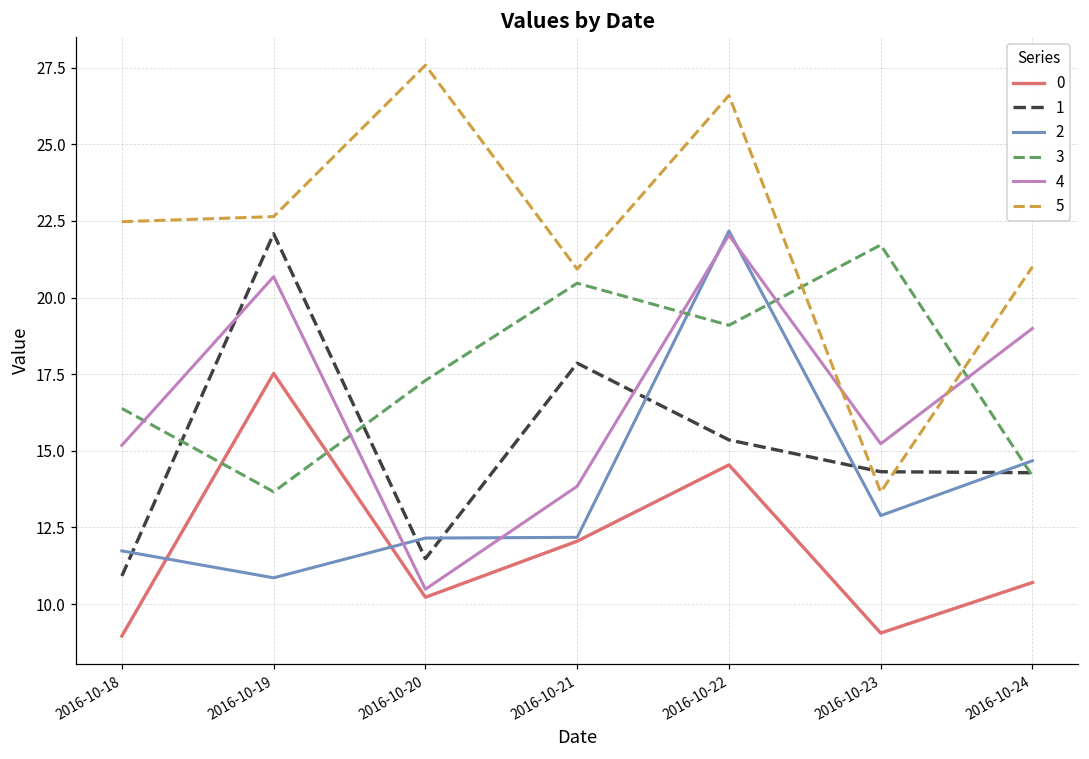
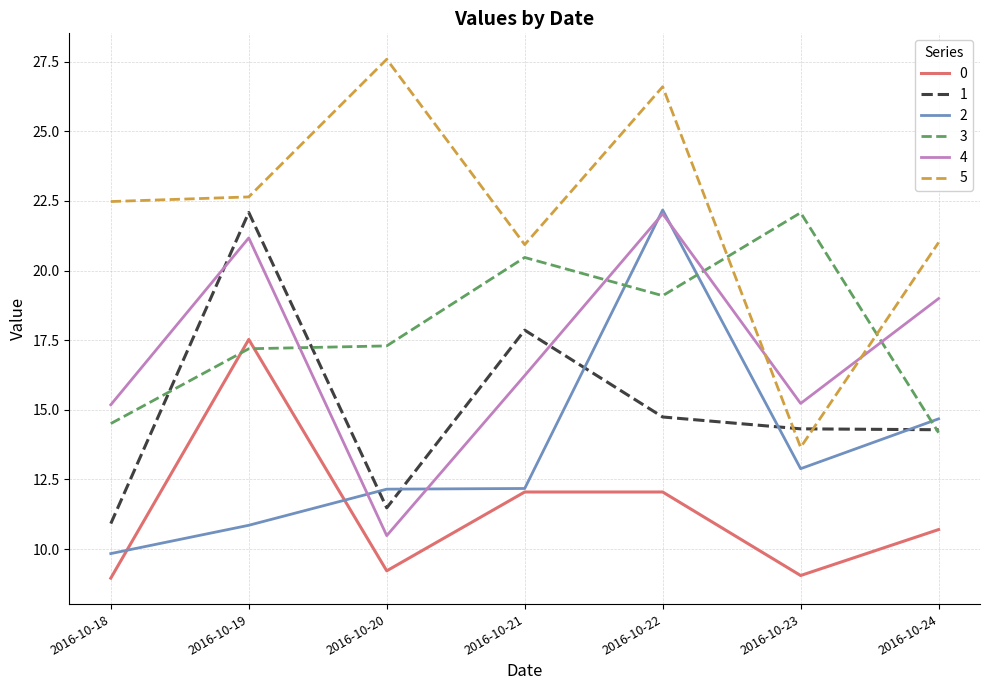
2, 2016-10-18: 11.7 -> 9.8
3, 2016-10-18: 16.4 -> 14.5
3, 2016-10-19: 13.7 -> 17.2
4, 2016-10-19: 20.7 -> 21.2
0, 2016-10-20: 10.2 -> 9.2
4, 2016-10-21: 13.8 -> 16.2
0, 2016-10-22: 14.5 -> 12.1
1, 2016-10-22: 15.4 -> 14.7
3, 2016-10-23: 21.7 -> 22.1
